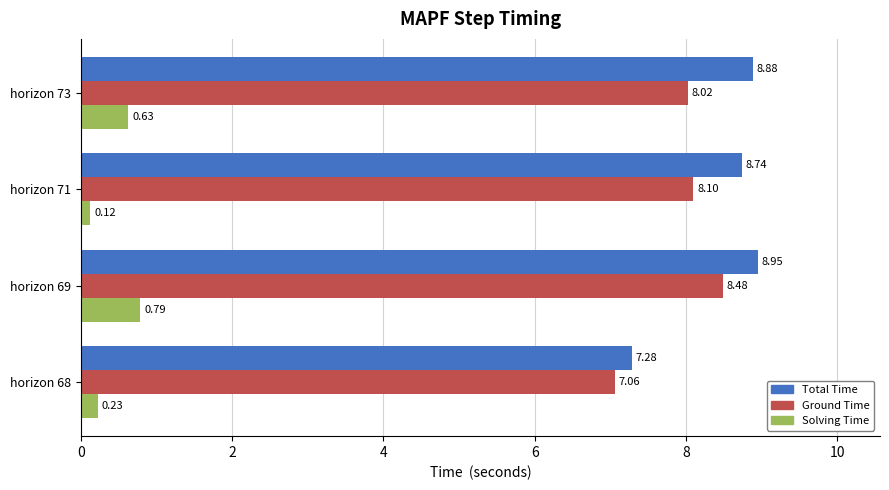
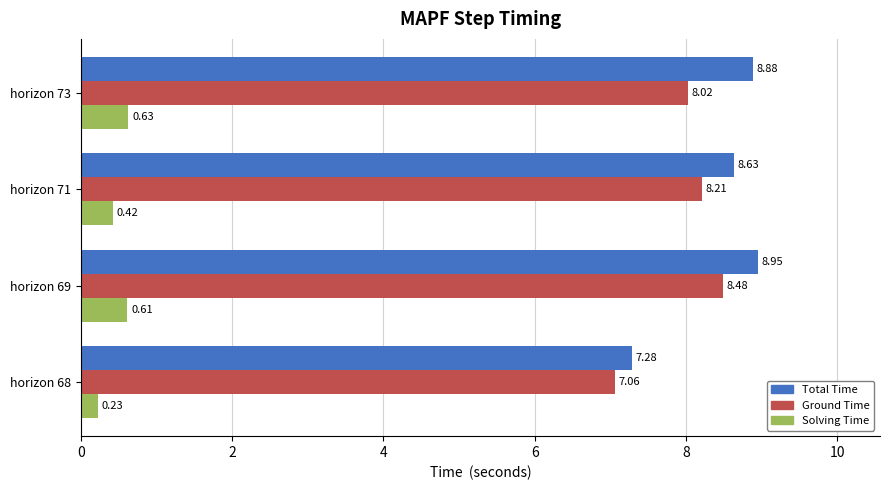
Total Time, horizon 71: 8.74 -> 8.63
Ground Time, horizon 71: 8.10 -> 8.21
Solving Time, horizon 71: 0.12 -> 0.42
Solving Time, horizon 69: 0.79 -> 0.61
